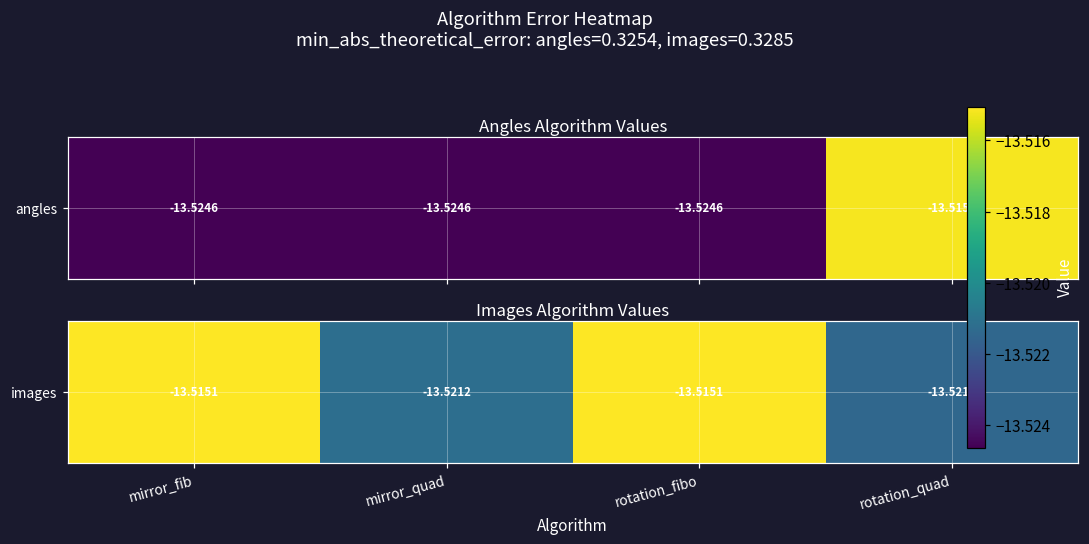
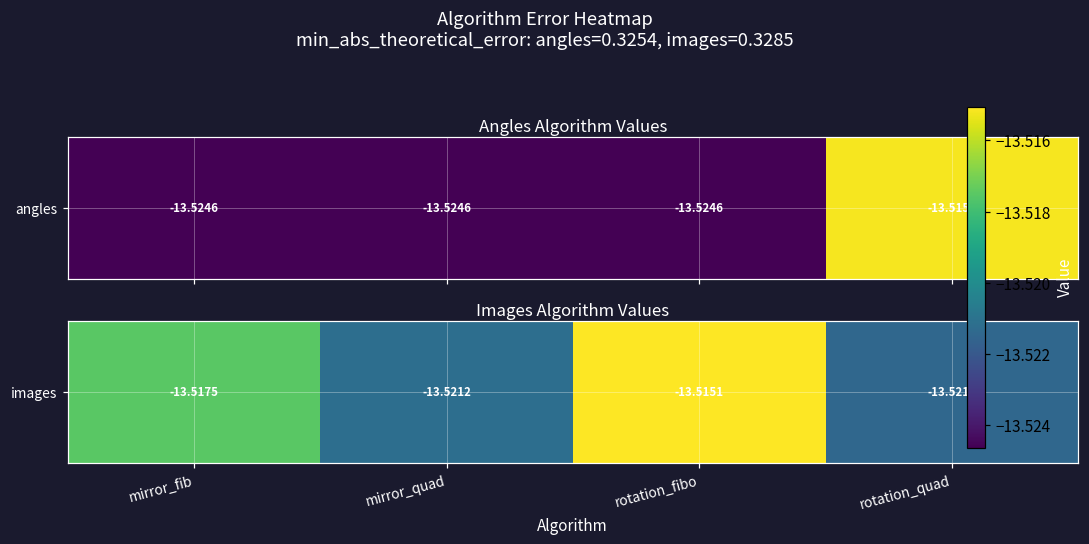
Images Algorithm Values, images, mirror_fib: -13.5151 -> -13.5175
